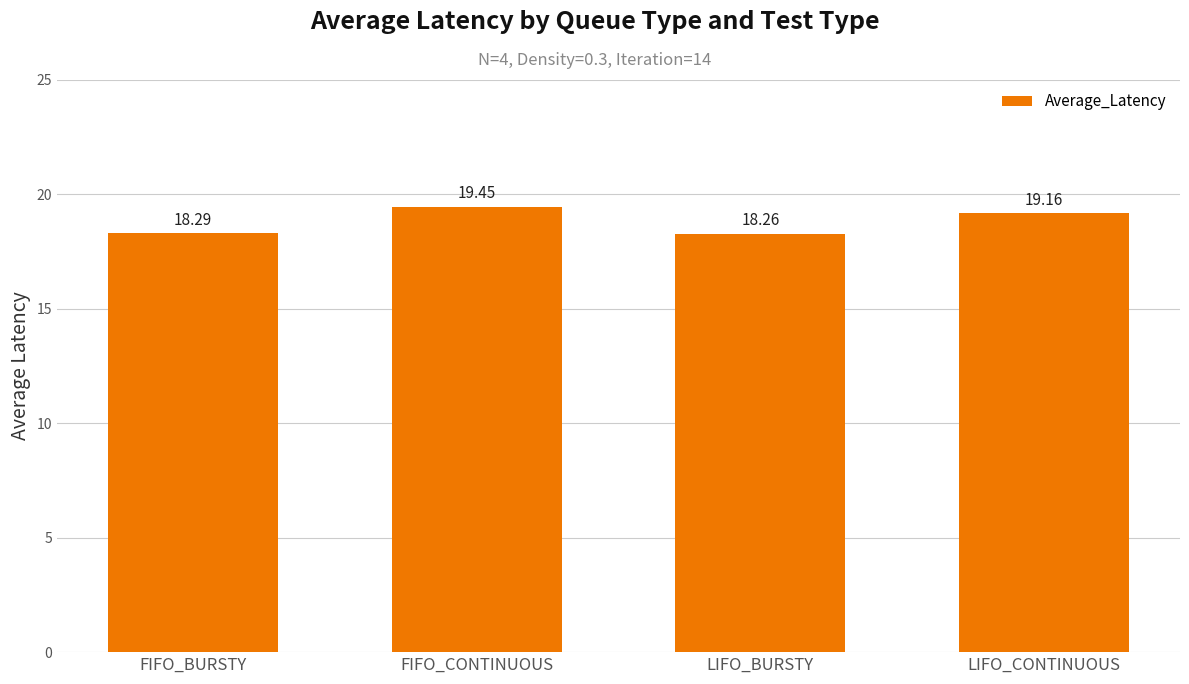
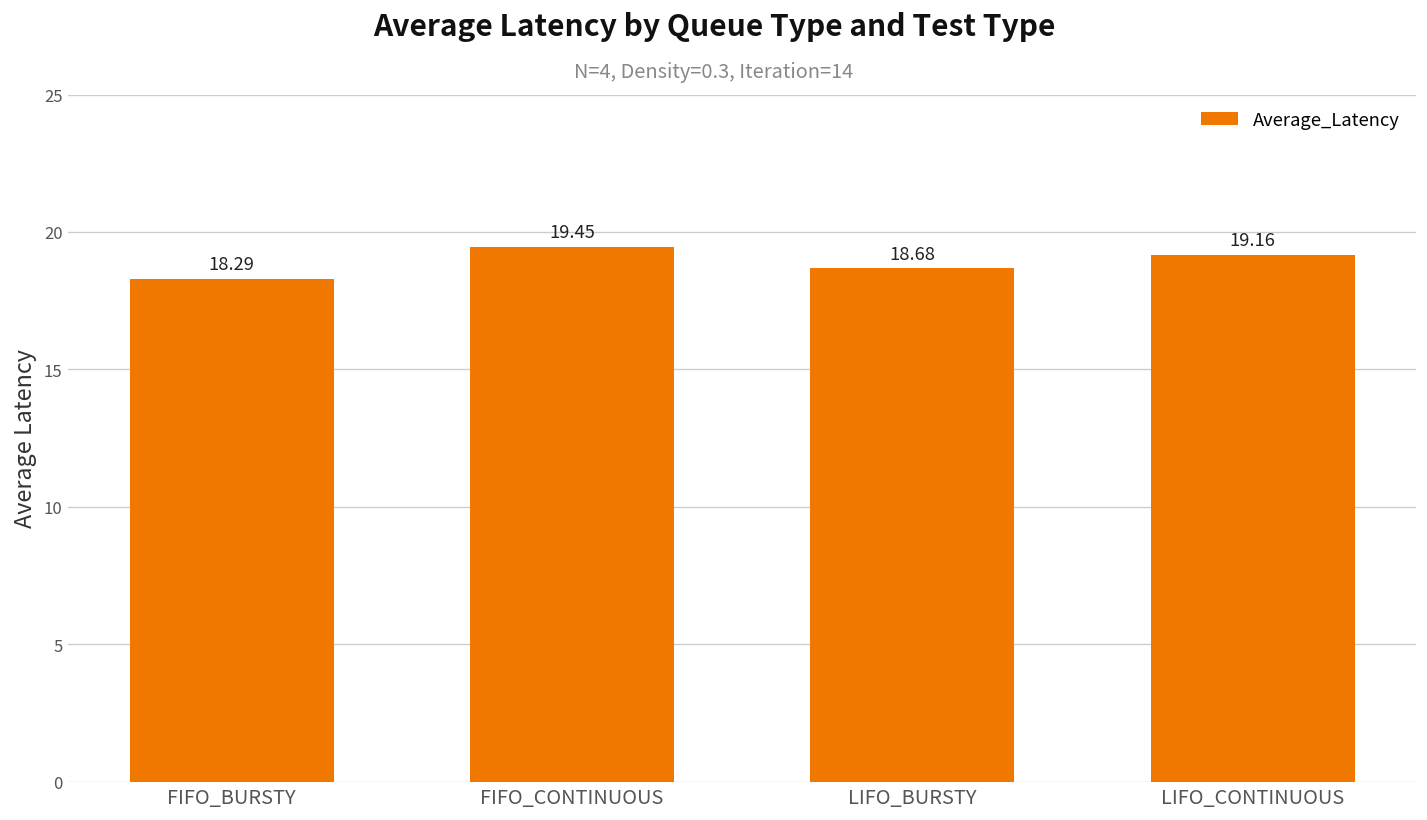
LIFO_BURSTY: 18.26 -> 18.68
